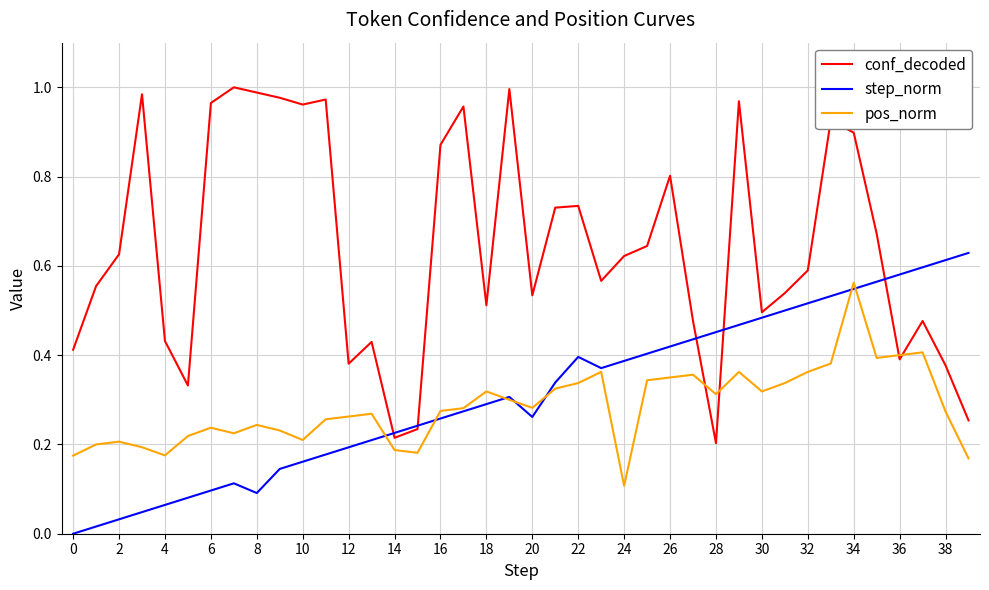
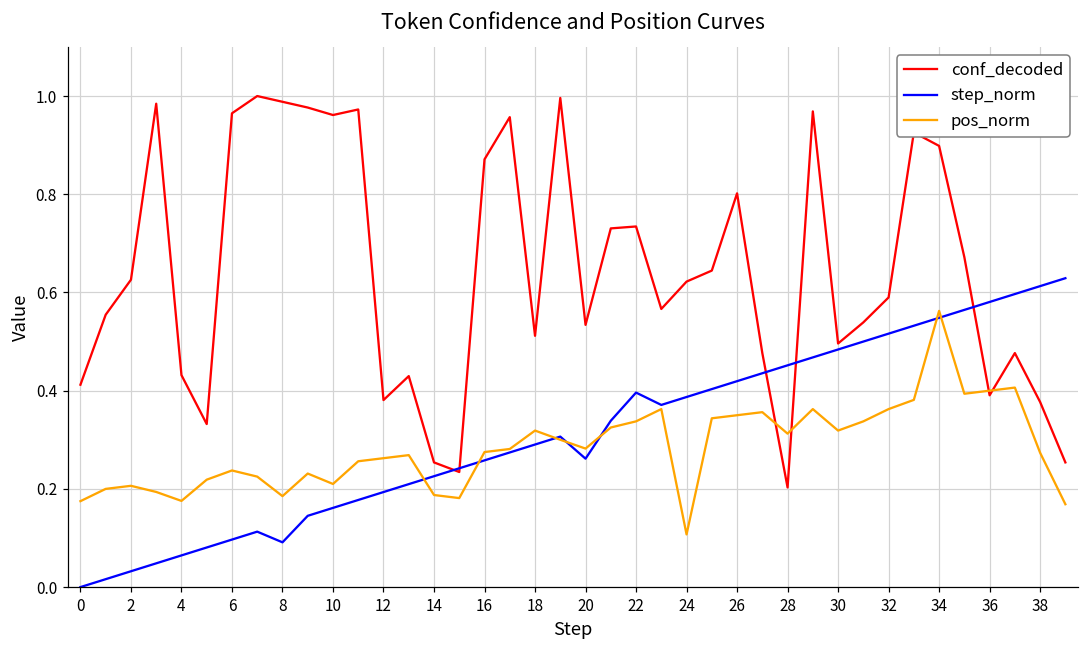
pos_norm, 8: 0.24 -> 0.19
conf_decoded, 14: 0.21 -> 0.25
